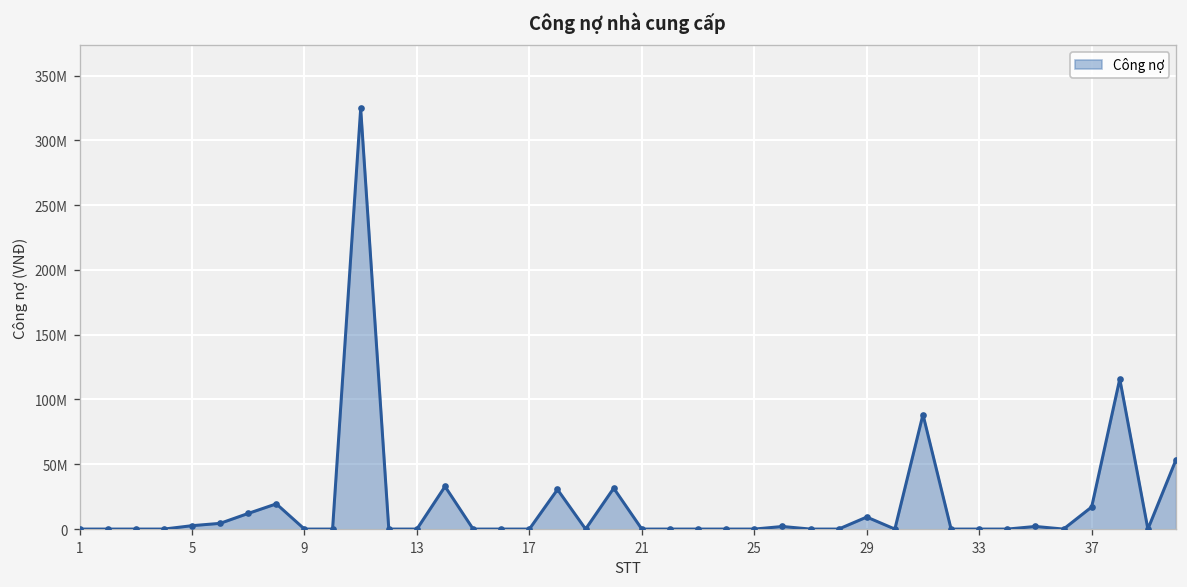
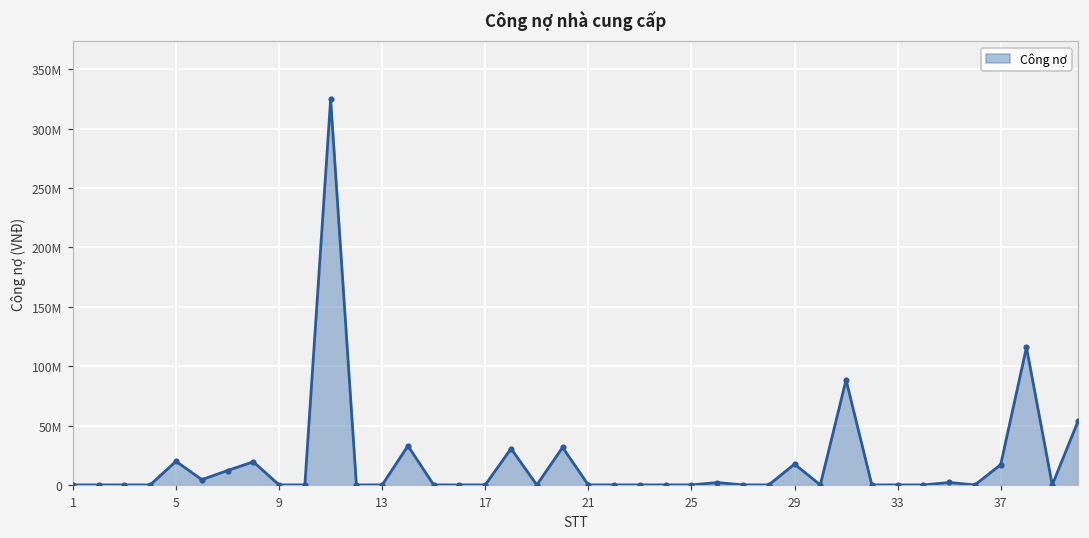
5: 3000000 -> 20000000
29: 9000000 -> 18000000
